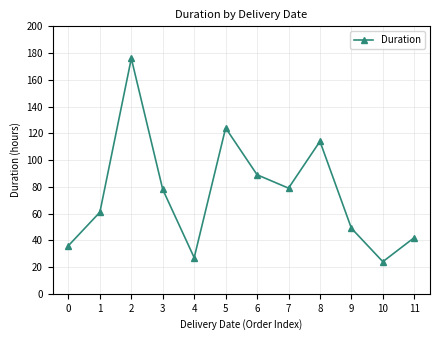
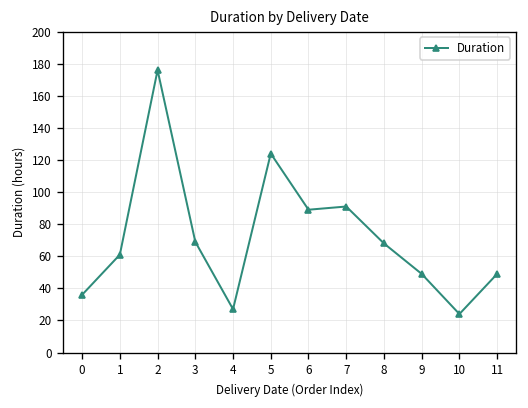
3: 78 -> 69
7: 79 -> 91
8: 114 -> 68
11: 42 -> 49
